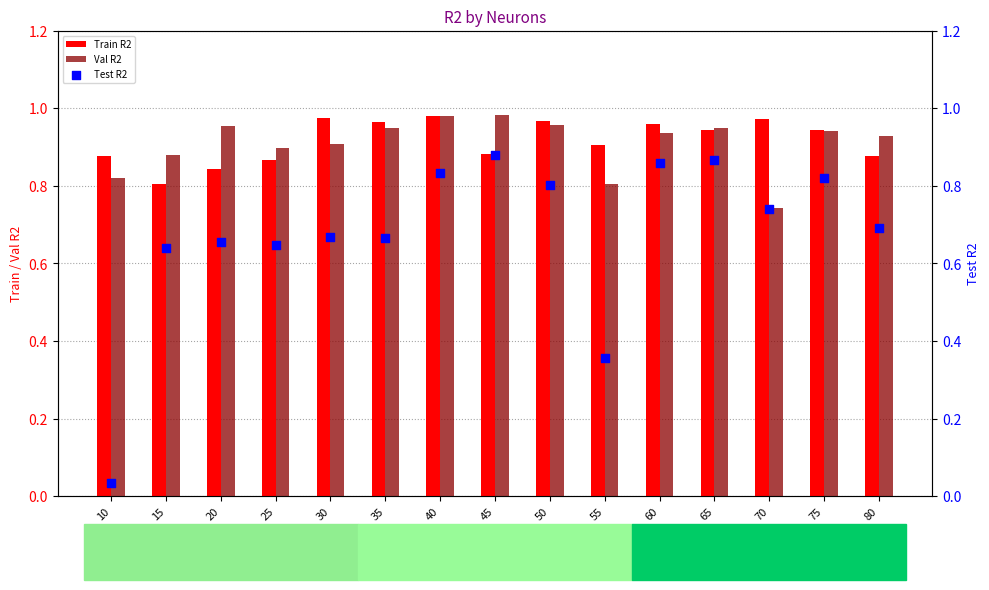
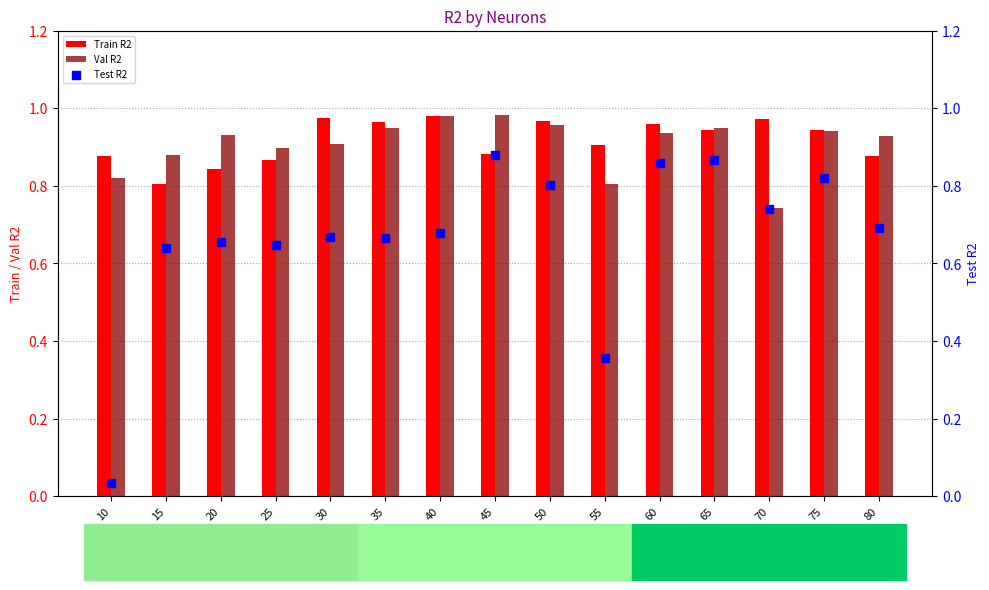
Val R2, 20: 0.95 -> 0.93
Test R2, 40: 0.83 -> 0.68
